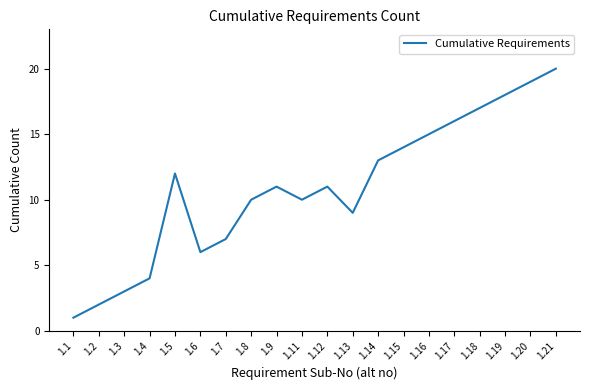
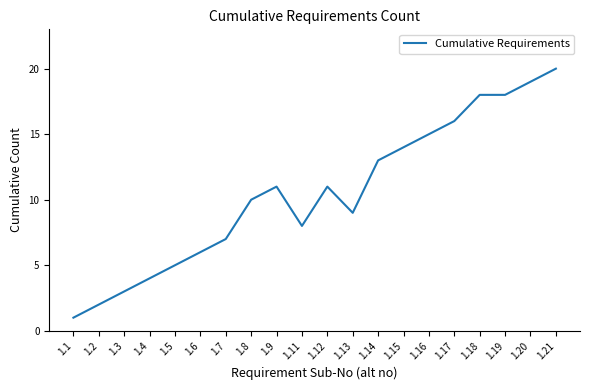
1.5: 12 -> 5
1.11: 10 -> 8
1.18: 17 -> 18
